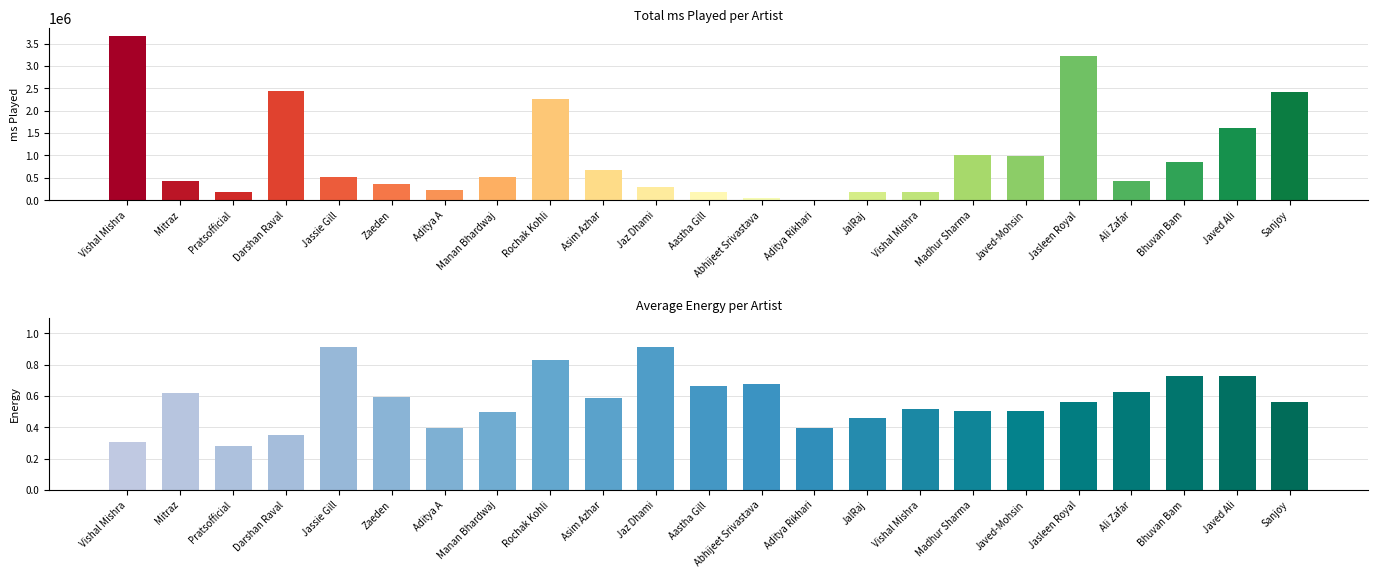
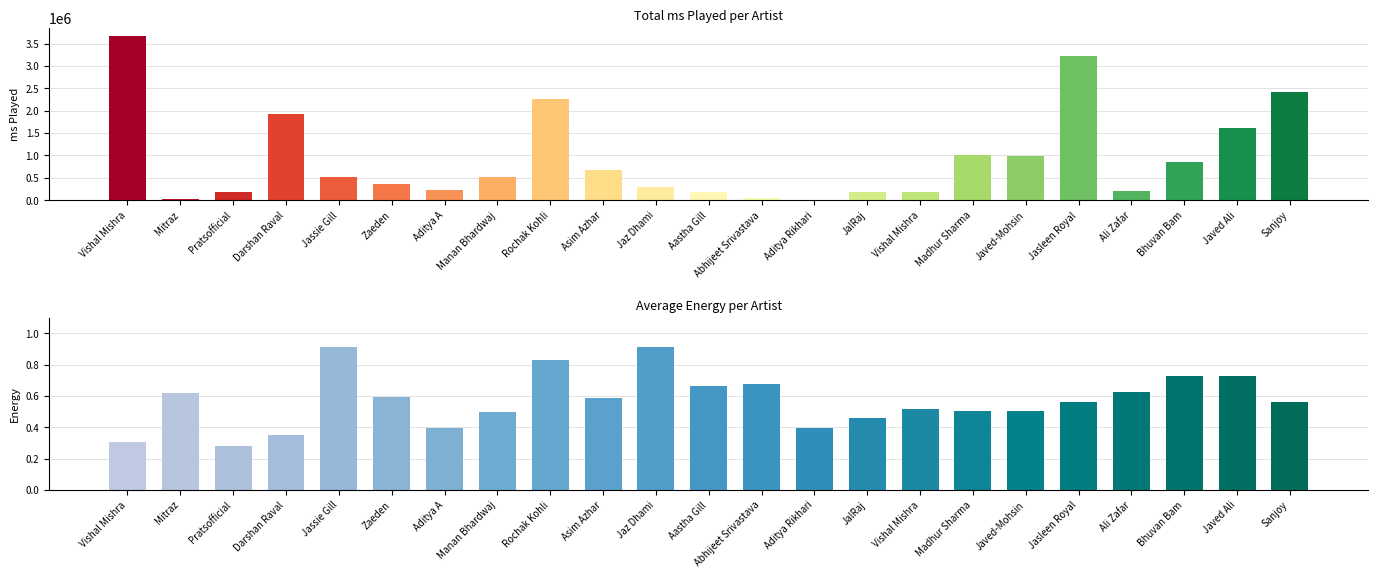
Total ms Played per Artist, Mitraz: 400000 -> 0
Total ms Played per Artist, Darshan Raval: 2500000 -> 1900000
Total ms Played per Artist, Ali Zafar: 400000 -> 200000
